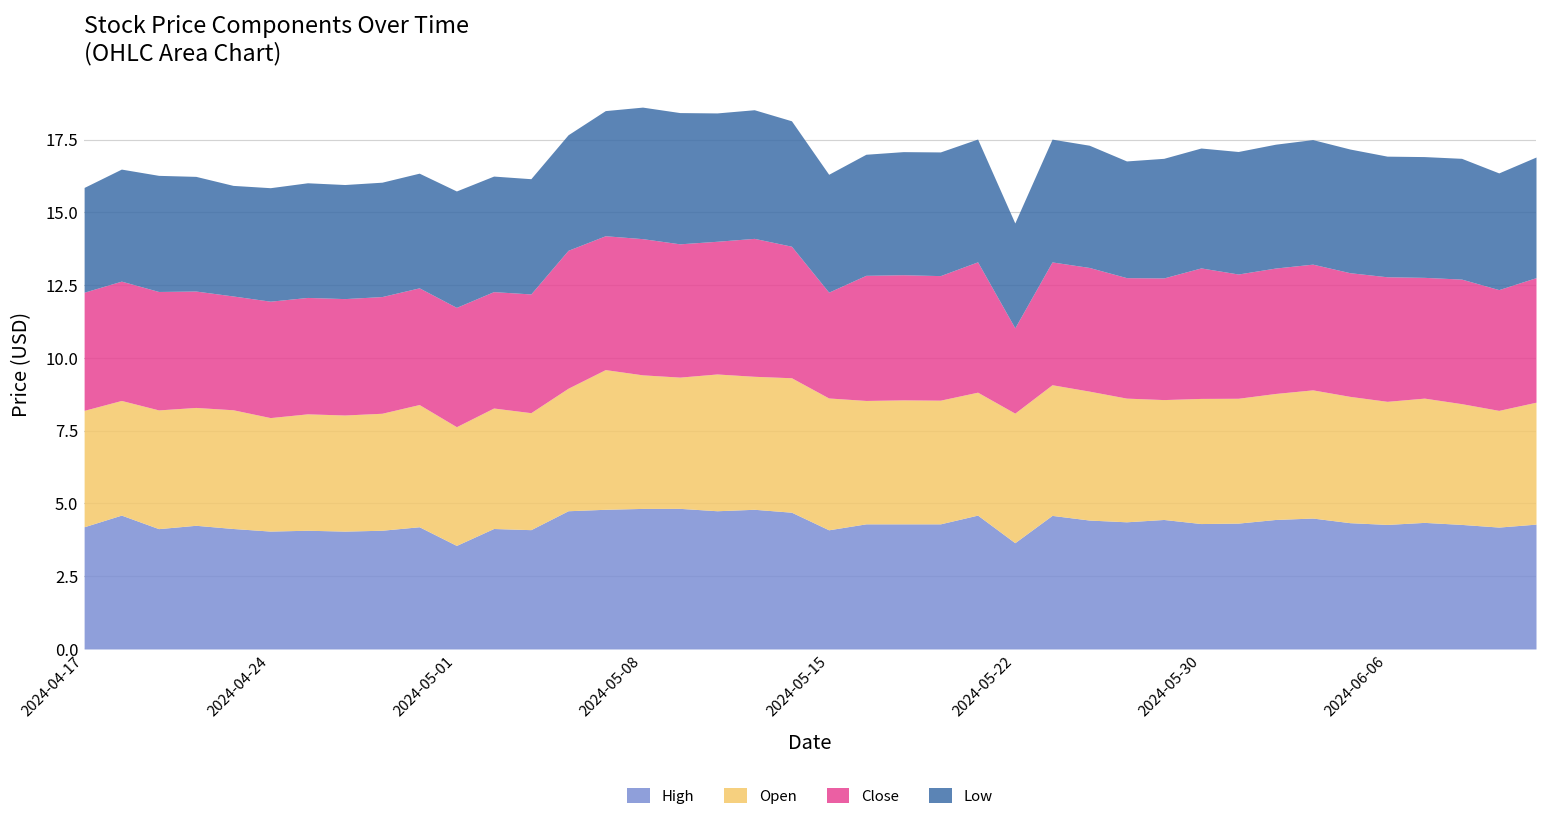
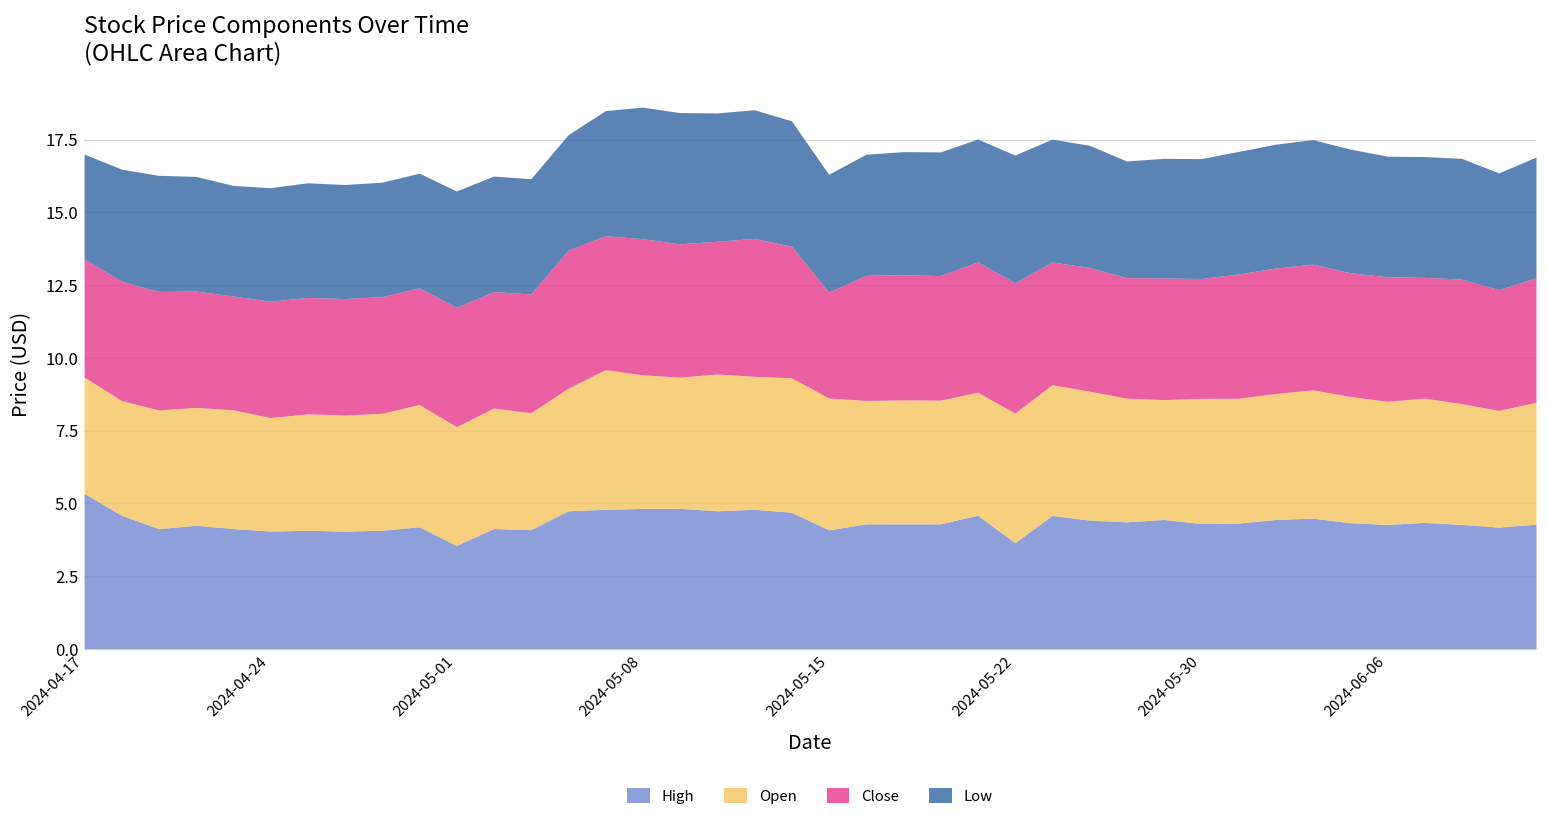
High, 2024-04-17: 4.2 -> 5.3
Close, 2024-05-22: 2.9 -> 4.5
Low, 2024-05-22: 3.6 -> 4.4
Close, 2024-05-30: 4.5 -> 4.1
